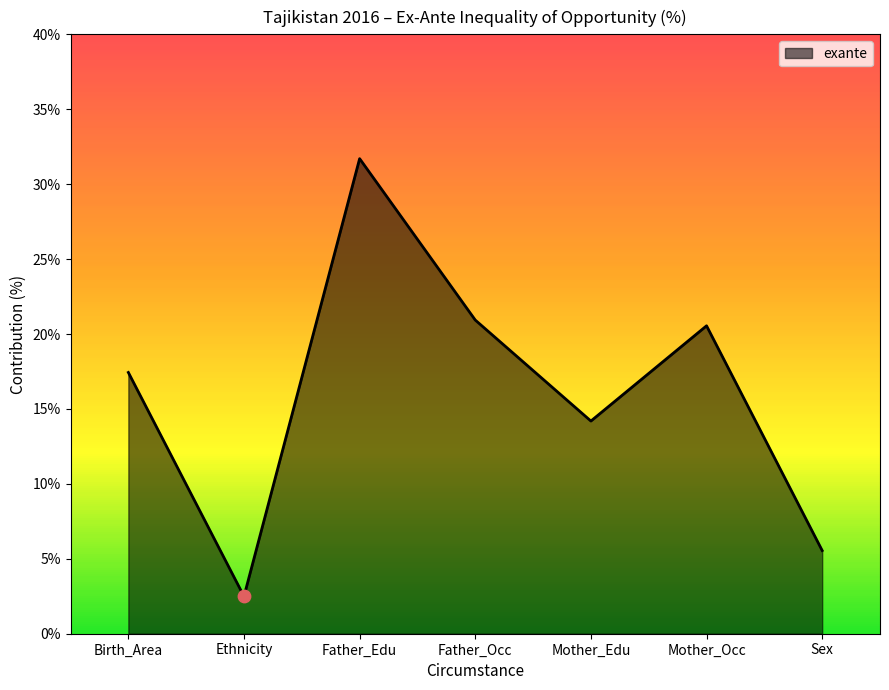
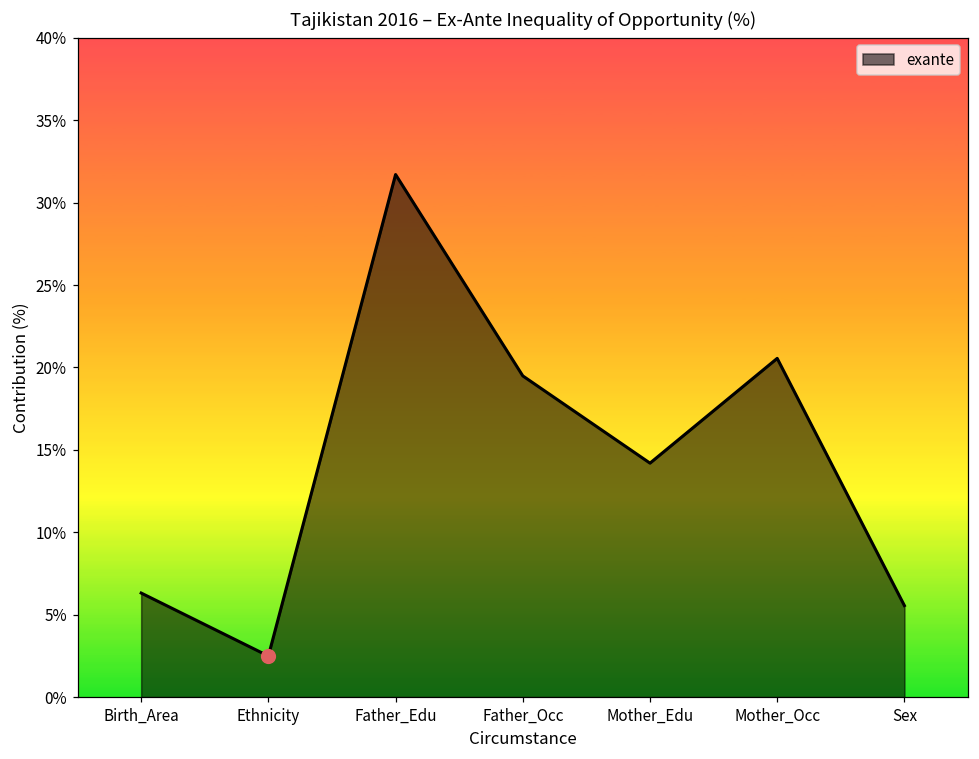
exante, Birth_Area: 17.4% -> 6.3%
exante, Father_Occ: 20.9% -> 19.5%
